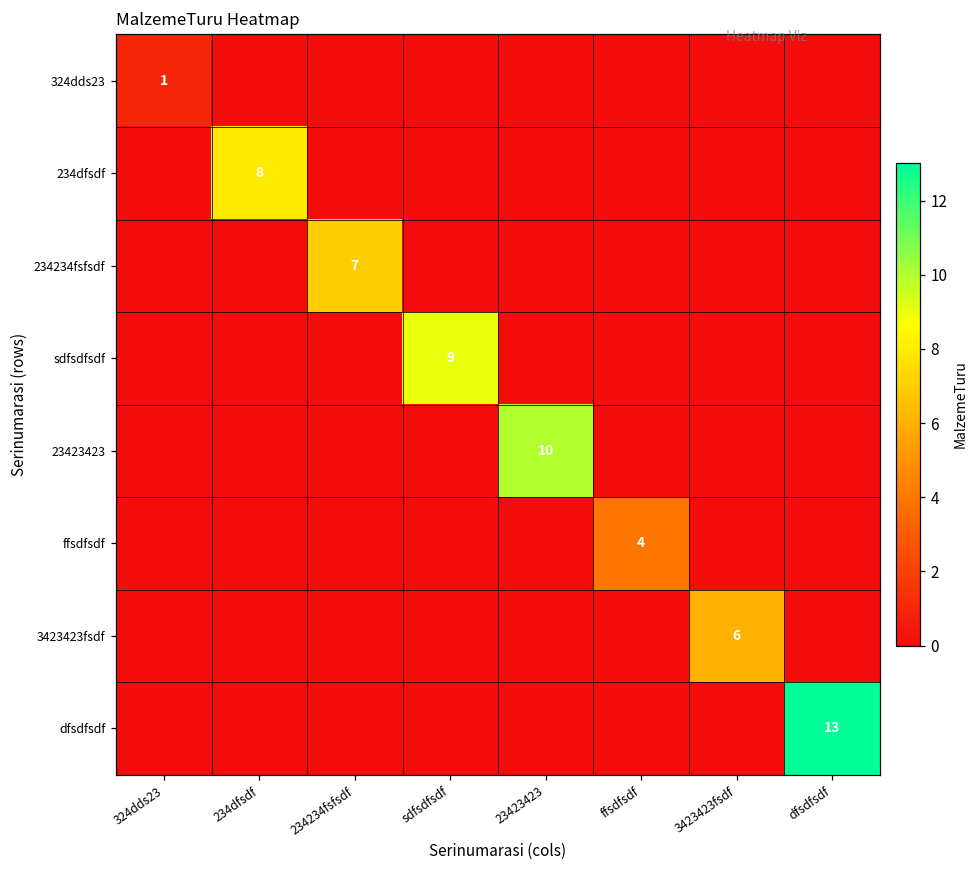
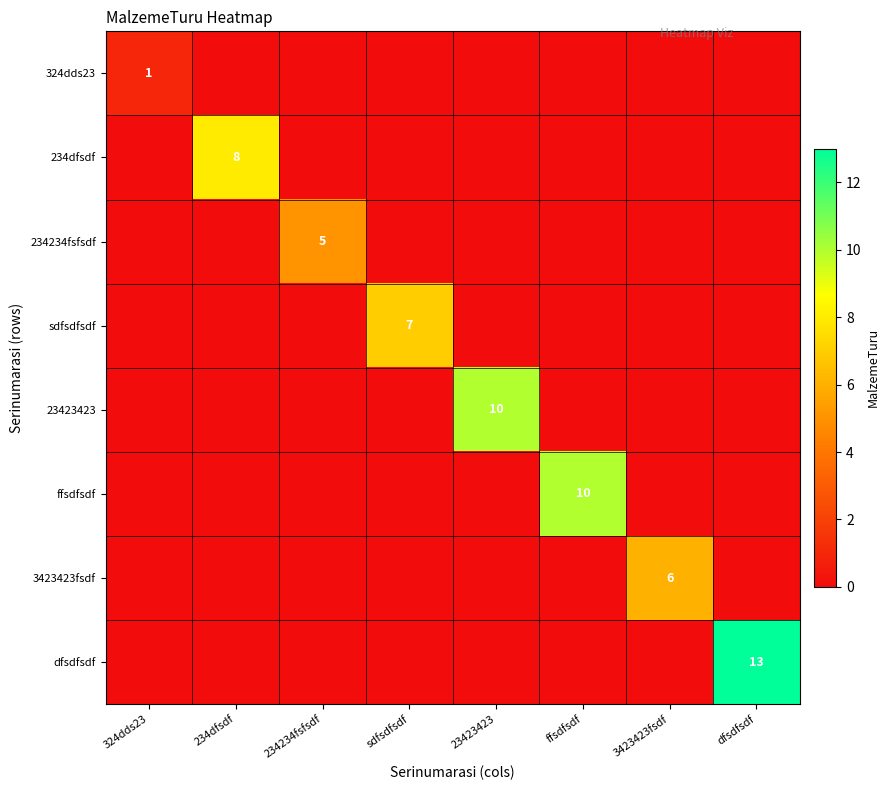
234234fsfsdf, 234234fsfsdf: 7 -> 5
sdfsdfsdf, sdfsdfsdf: 9 -> 7
ffsdfsdf, ffsdfsdf: 4 -> 10
